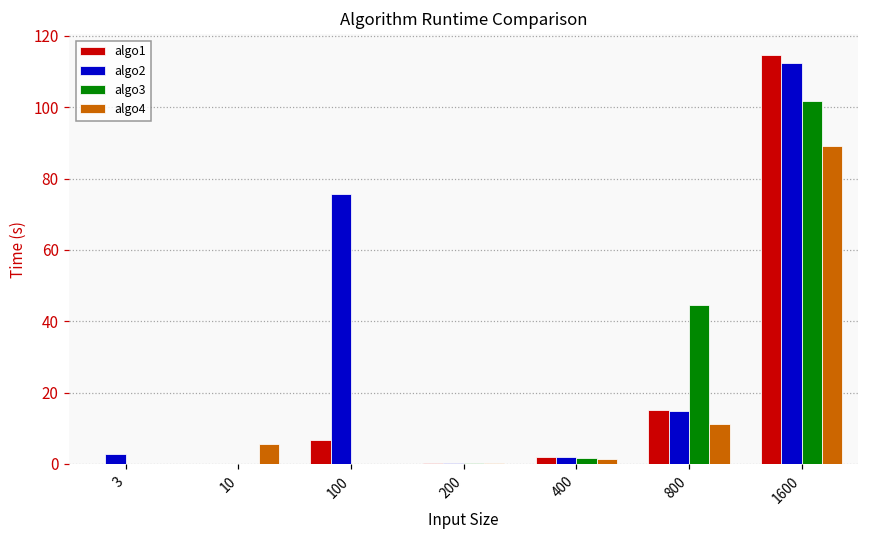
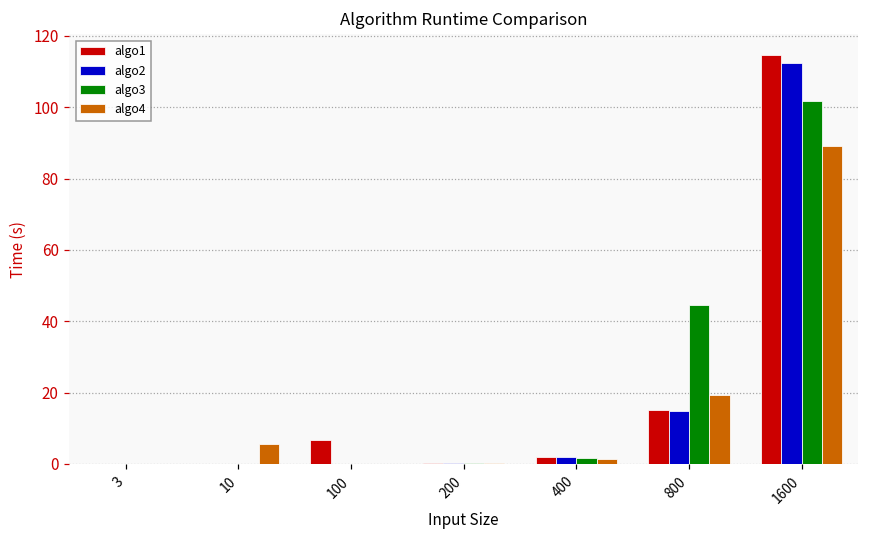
algo2, 3: 3 -> 0
algo2, 100: 76 -> 0
algo4, 800: 11 -> 19
